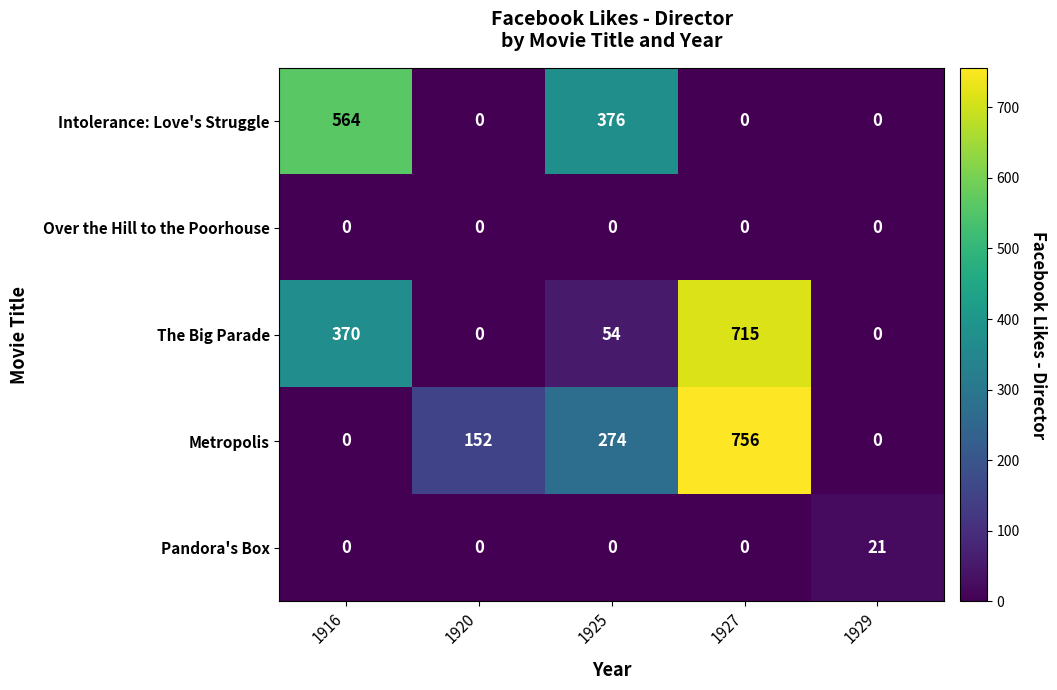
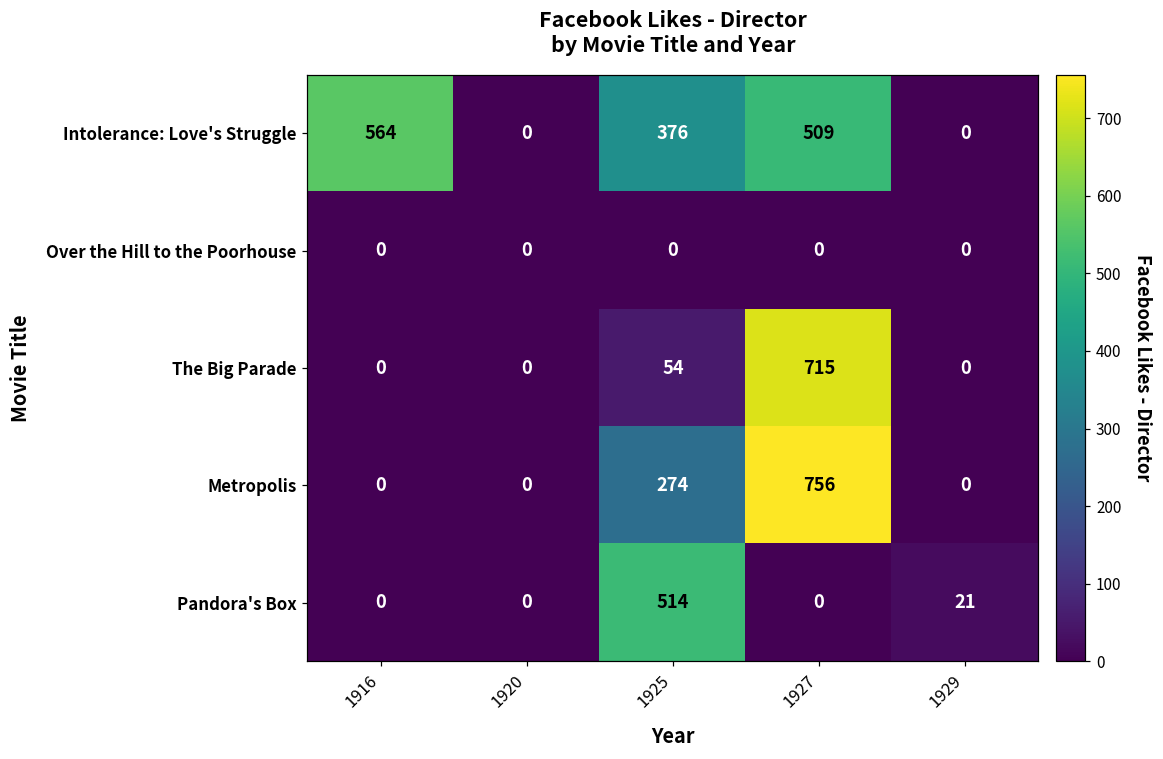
Intolerance: Love's Struggle, 1927: 0 -> 509
The Big Parade, 1916: 370 -> 0
Metropolis, 1920: 152 -> 0
Pandora's Box, 1925: 0 -> 514
